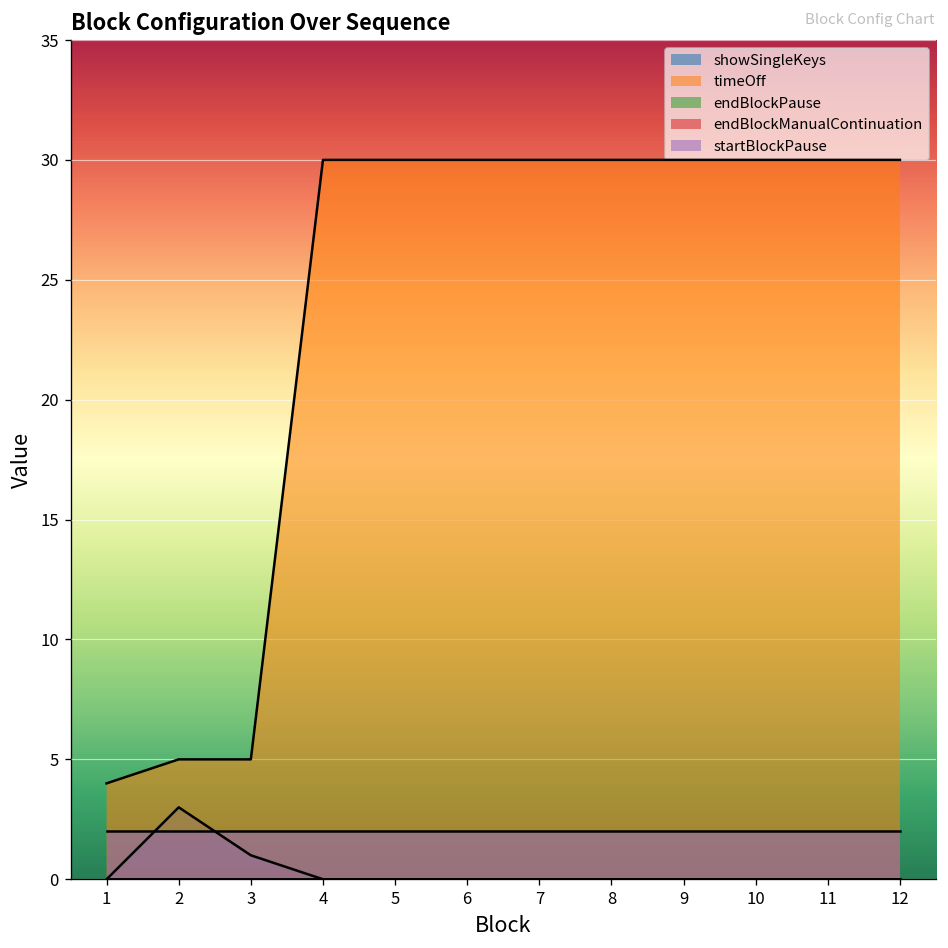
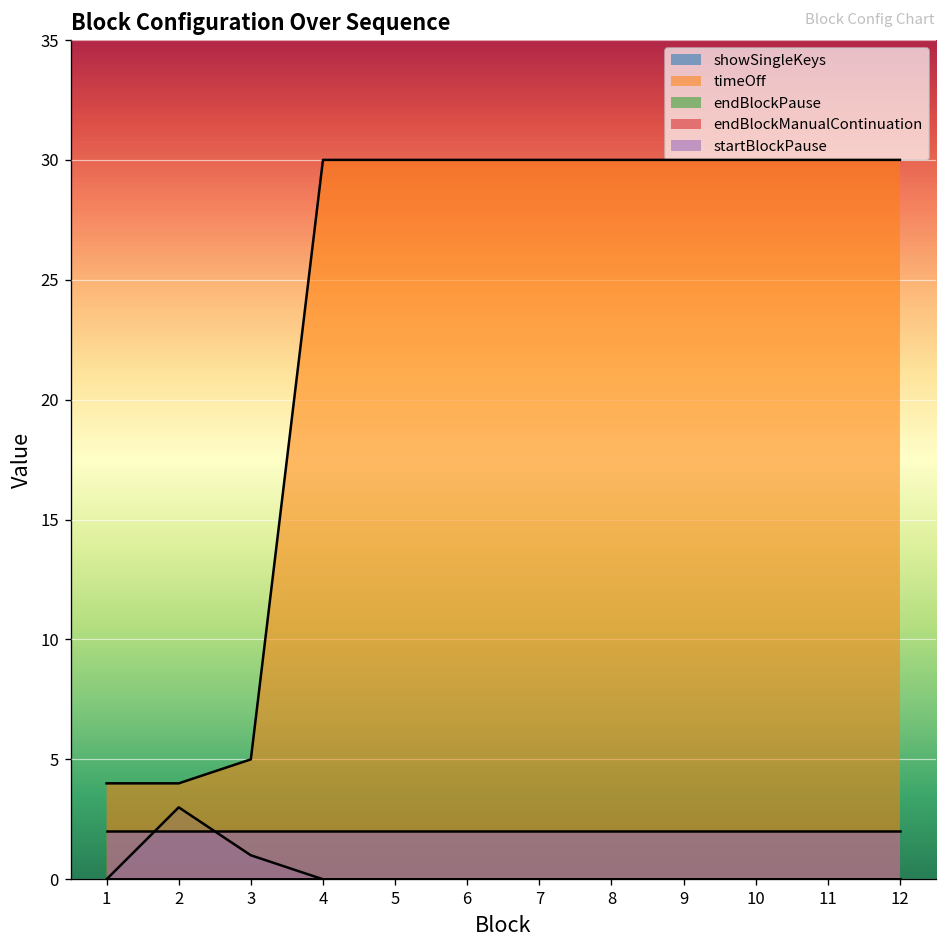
timeOff, 2: 5 -> 4
